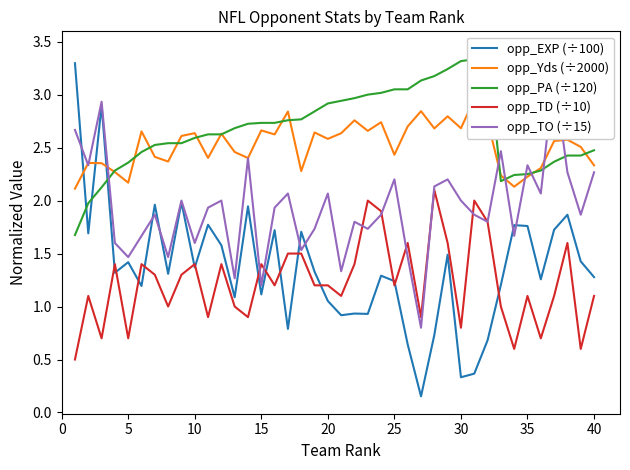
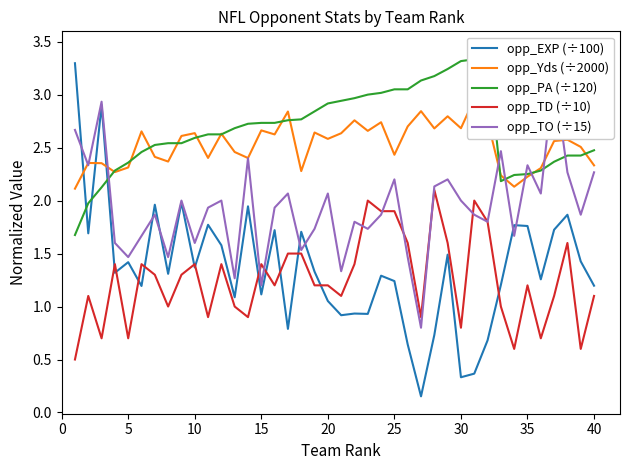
opp_Yds (÷2000), 5: 2.17 -> 2.31
opp_TD (÷10), 25: 1.20 -> 1.90
opp_TD (÷10), 35: 1.10 -> 1.20
opp_EXP (÷100), 40: 1.28 -> 1.20
